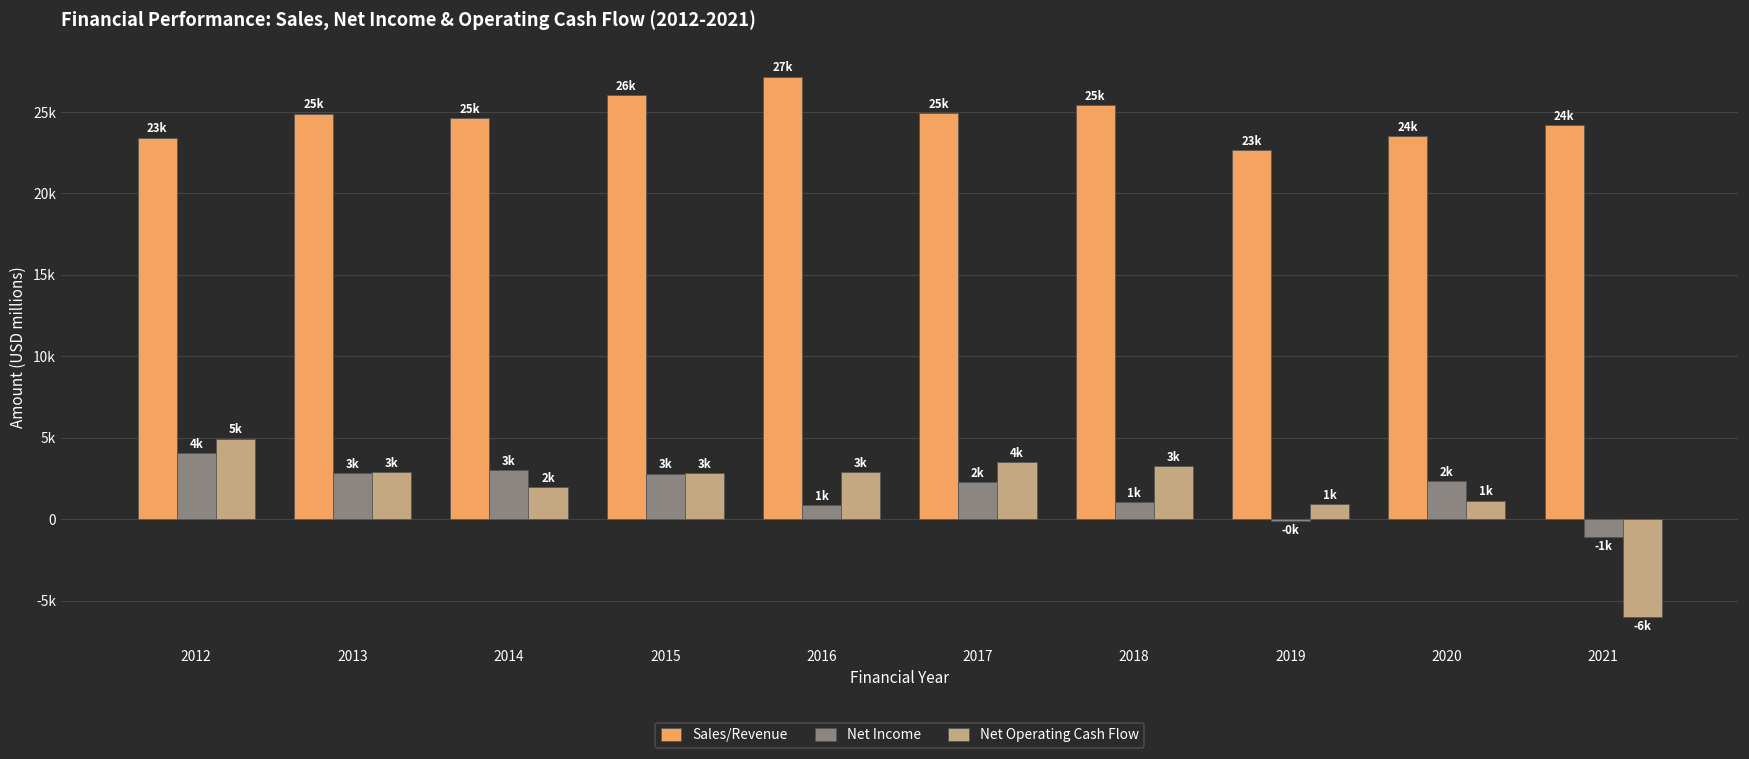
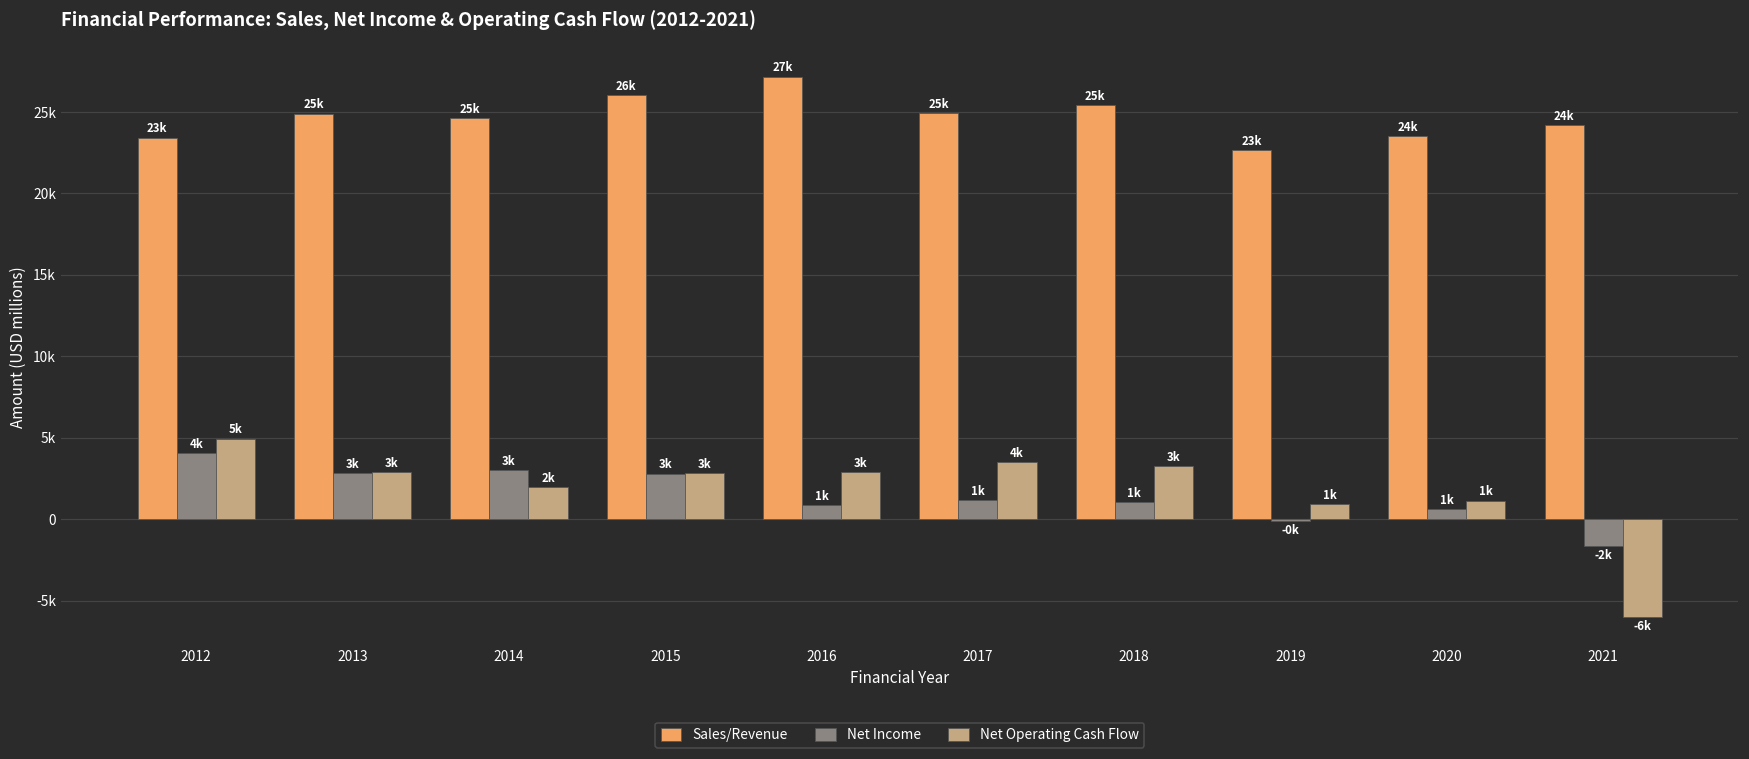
Net Income, 2017: 2k -> 1k
Net Income, 2020: 2k -> 1k
Net Income, 2021: -1k -> -2k
